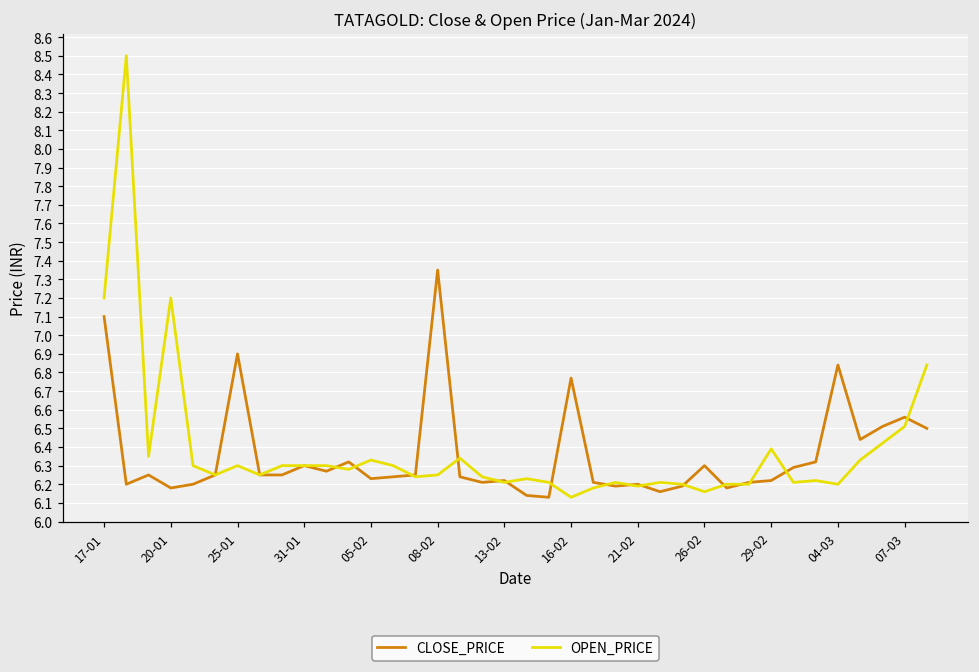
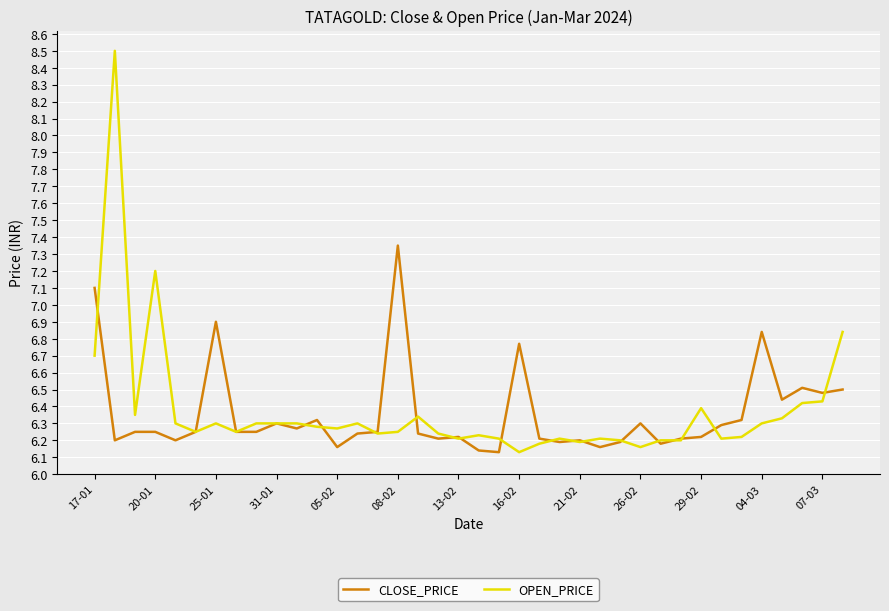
OPEN_PRICE, 17-01: 7.2 -> 6.7
CLOSE_PRICE, 20-01: 6.18 -> 6.25
CLOSE_PRICE, 05-02: 6.23 -> 6.16
OPEN_PRICE, 05-02: 6.33 -> 6.27
OPEN_PRICE, 04-03: 6.2 -> 6.3
CLOSE_PRICE, 07-03: 6.56 -> 6.48
OPEN_PRICE, 07-03: 6.51 -> 6.43
